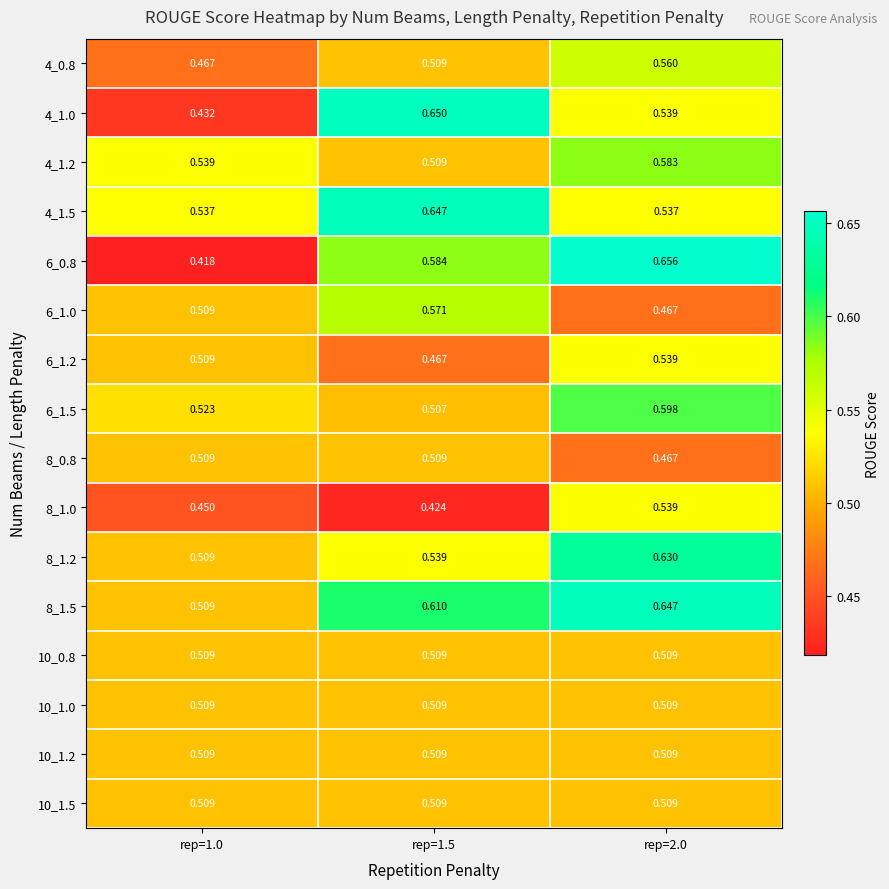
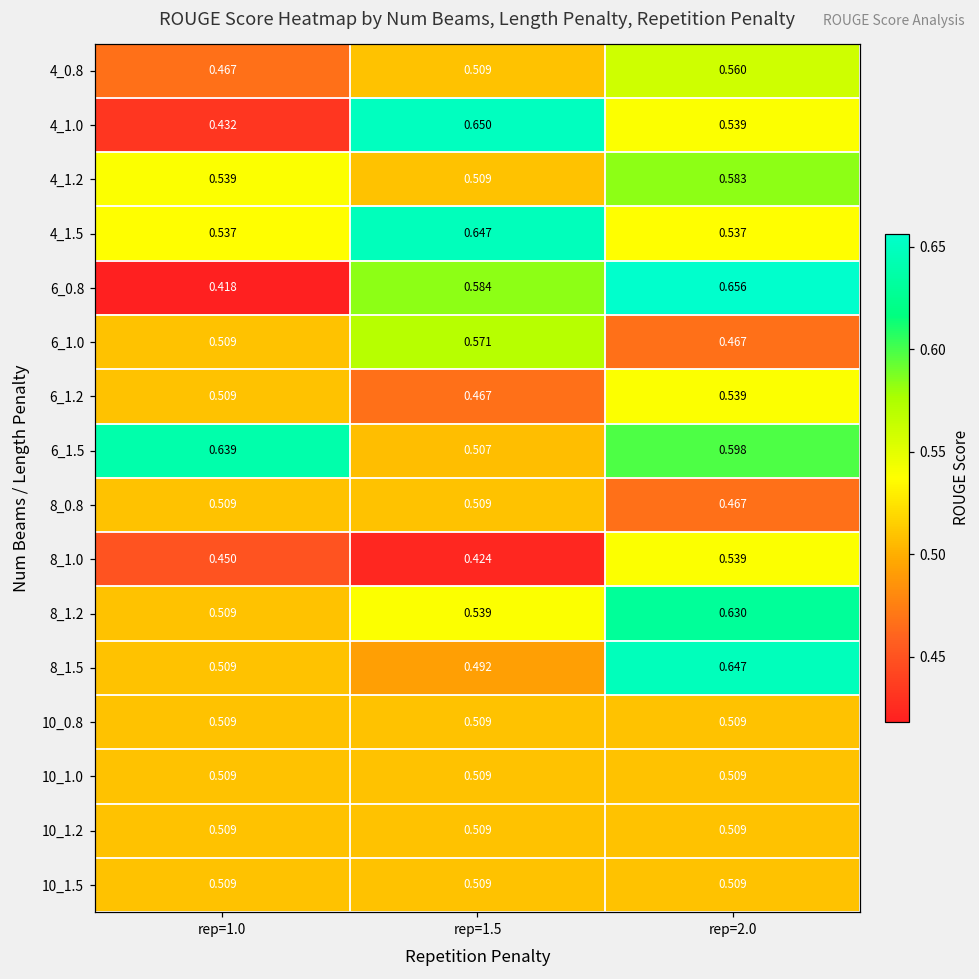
6_1.5, rep=1.0: 0.523 -> 0.639
8_1.5, rep=1.5: 0.610 -> 0.492
